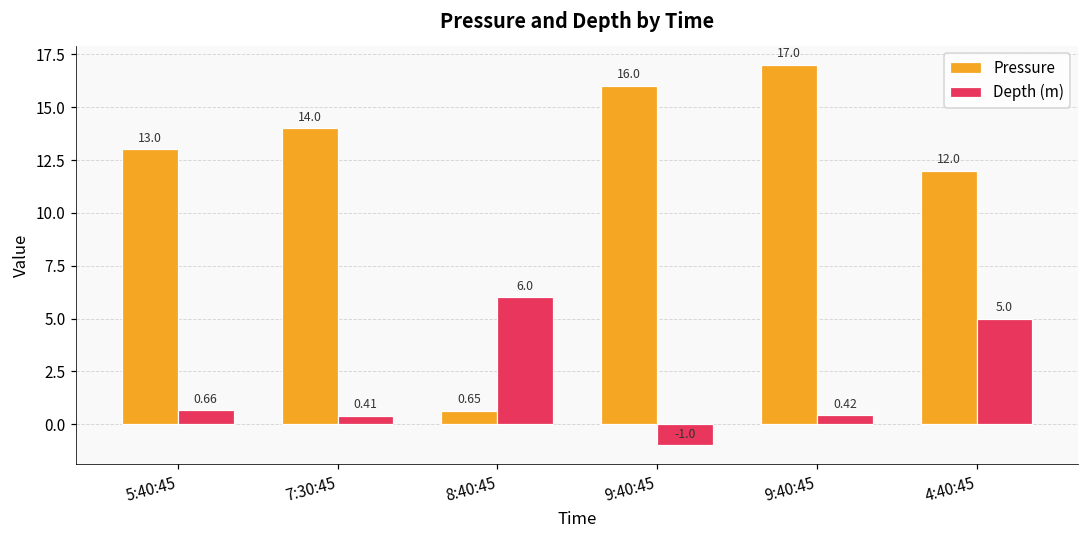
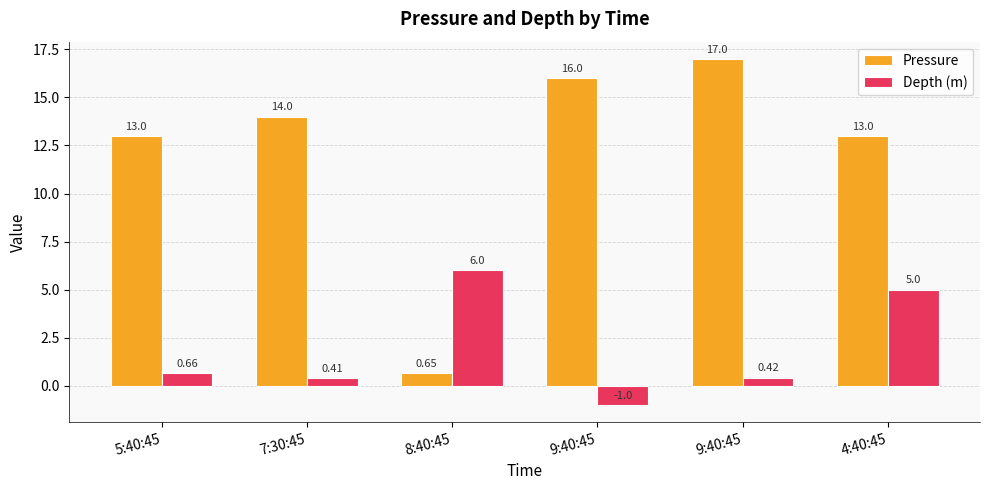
Pressure, 4:40:45: 12.0 -> 13.0
